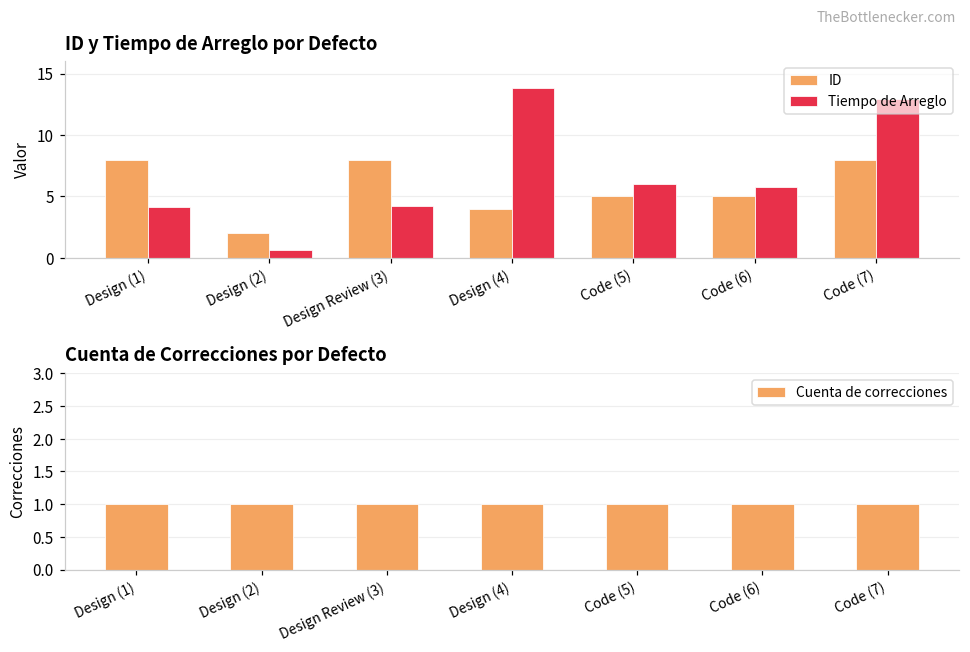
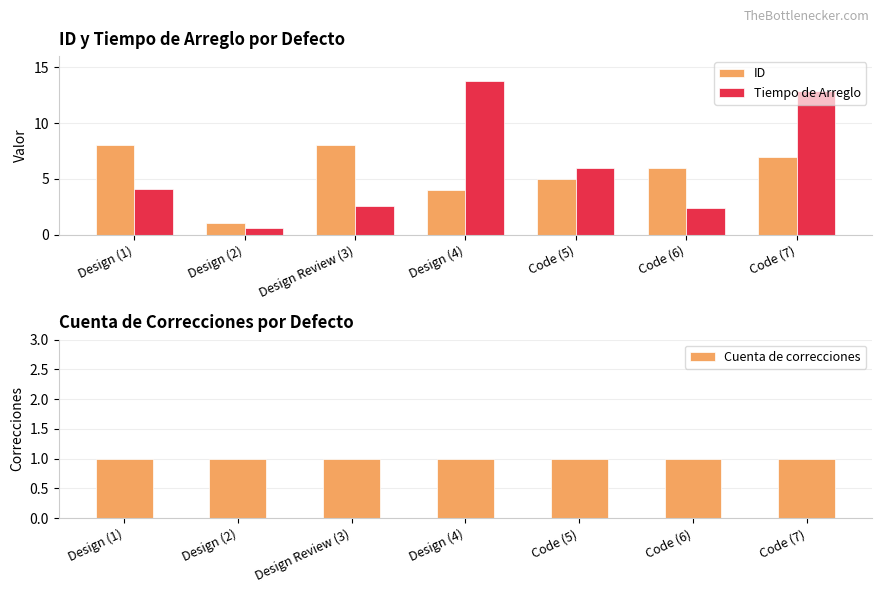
ID y Tiempo de Arreglo por Defecto, ID, Design (2): 2 -> 1
ID y Tiempo de Arreglo por Defecto, Tiempo de Arreglo, Design Review (3): 4.2 -> 2.6
ID y Tiempo de Arreglo por Defecto, ID, Code (6): 5 -> 6
ID y Tiempo de Arreglo por Defecto, Tiempo de Arreglo, Code (6): 5.8 -> 2.4
ID y Tiempo de Arreglo por Defecto, ID, Code (7): 8 -> 7
